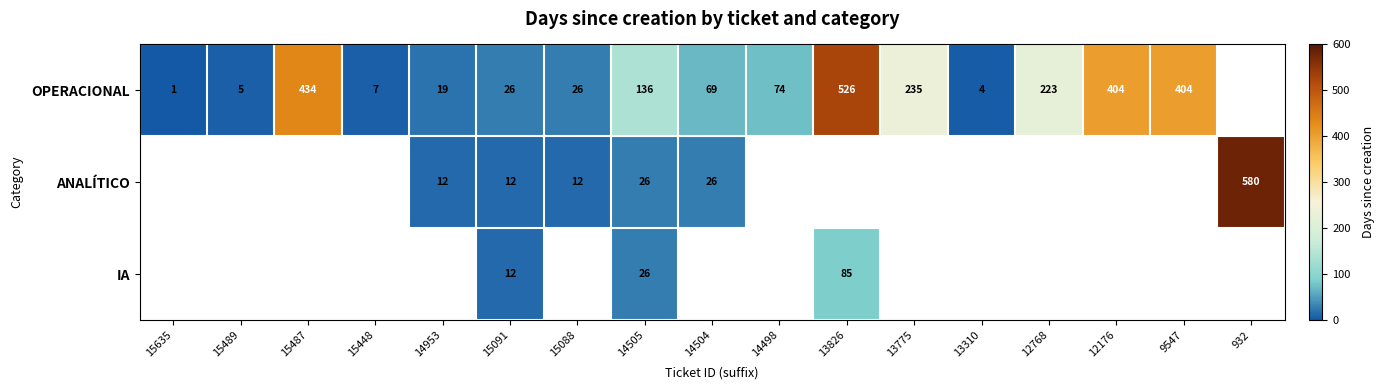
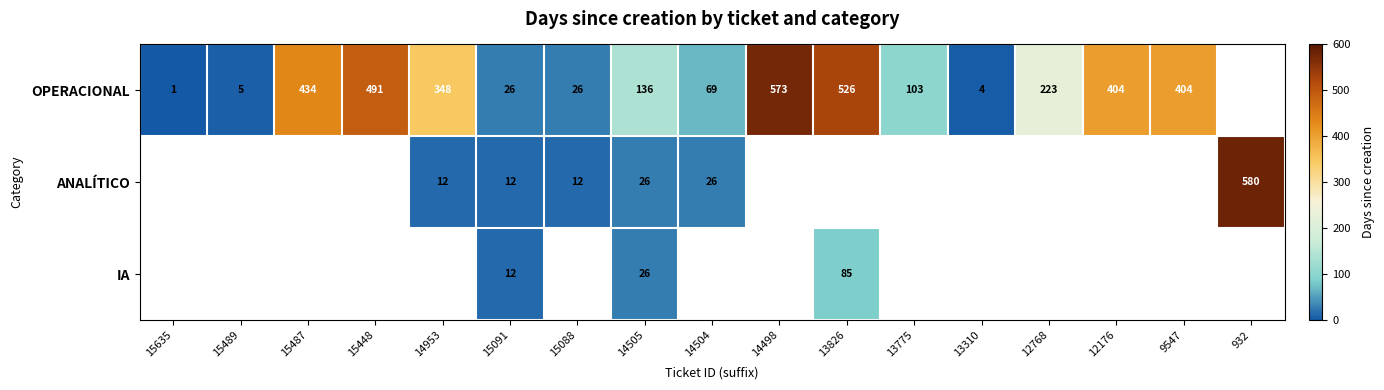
OPERACIONAL, 15448: 7 -> 491
OPERACIONAL, 14953: 19 -> 348
OPERACIONAL, 14498: 74 -> 573
OPERACIONAL, 13775: 235 -> 103
